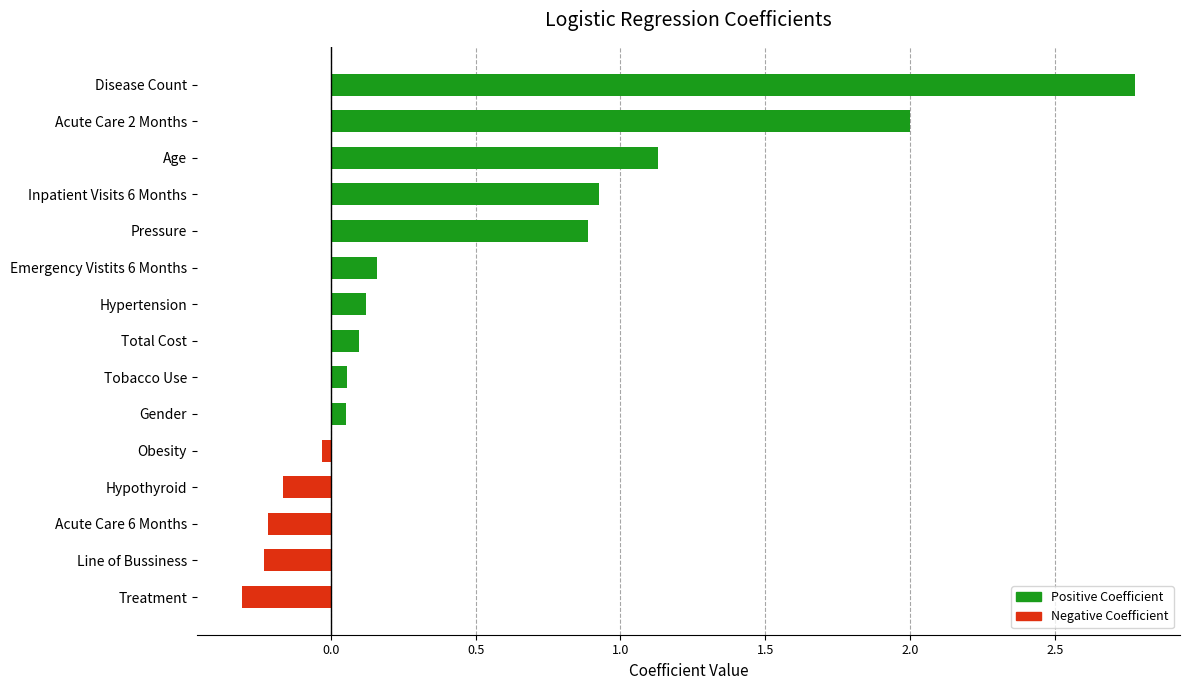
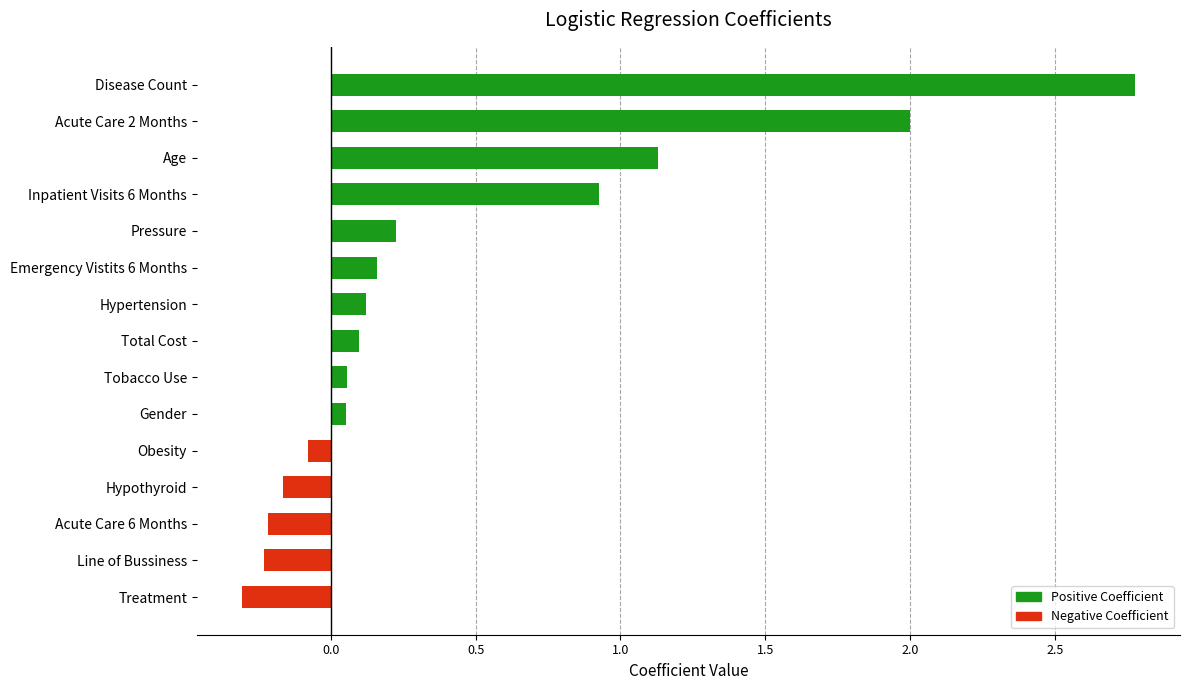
Pressure: 0.89 -> 0.23
Obesity: -0.03 -> -0.08
